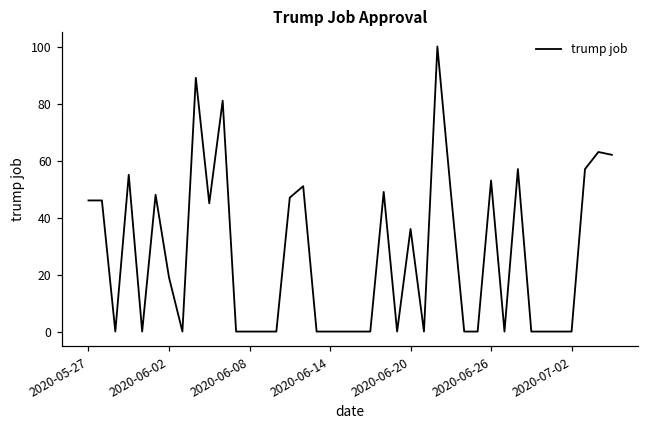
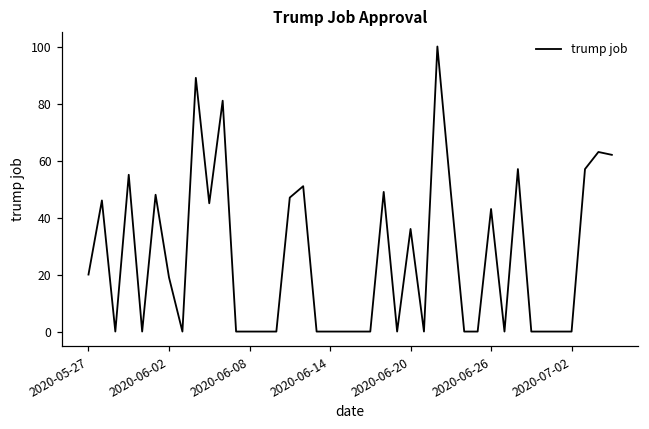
2020-05-27: 46 -> 20
2020-06-26: 53 -> 43
